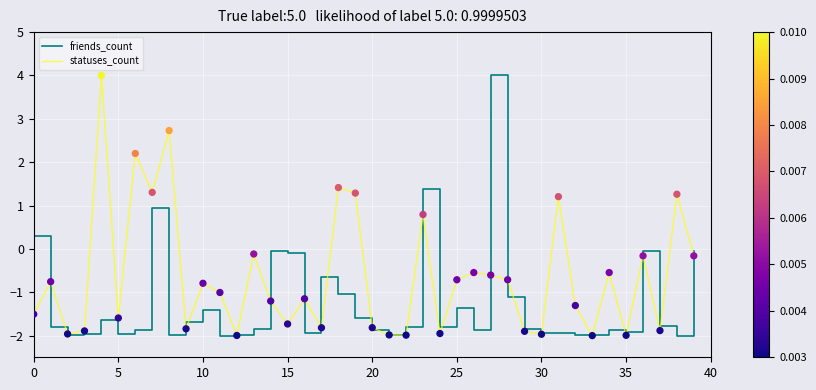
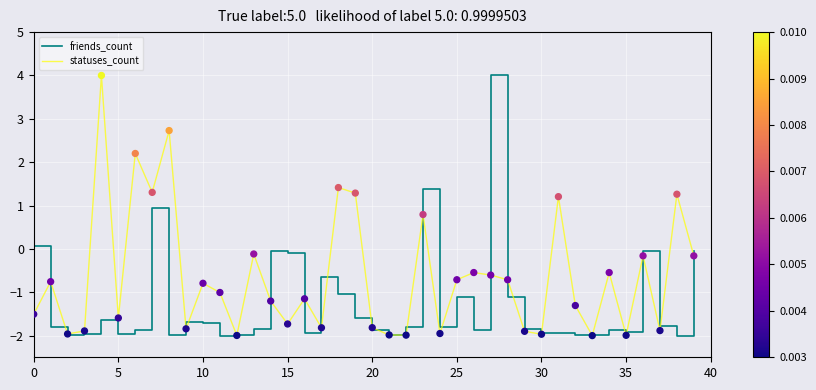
friends_count, 0: 0.3 -> 0.1
friends_count, 10: -1.4 -> -1.7
friends_count, 25: -1.4 -> -1.1
